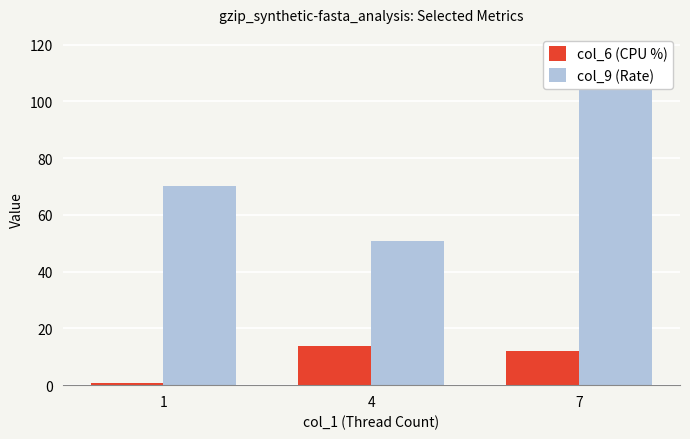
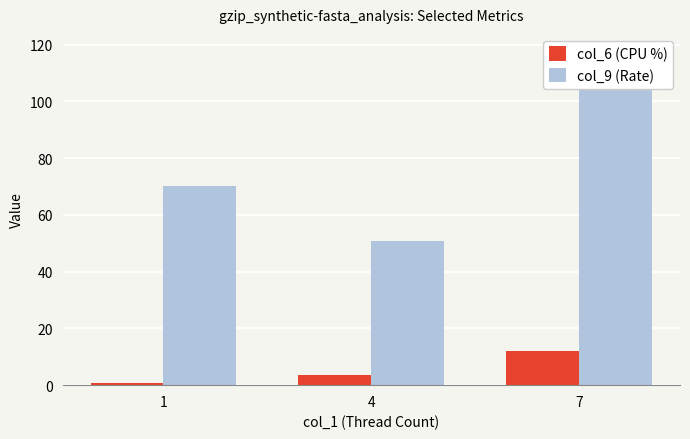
col_6 (CPU %), 4: 14 -> 4
